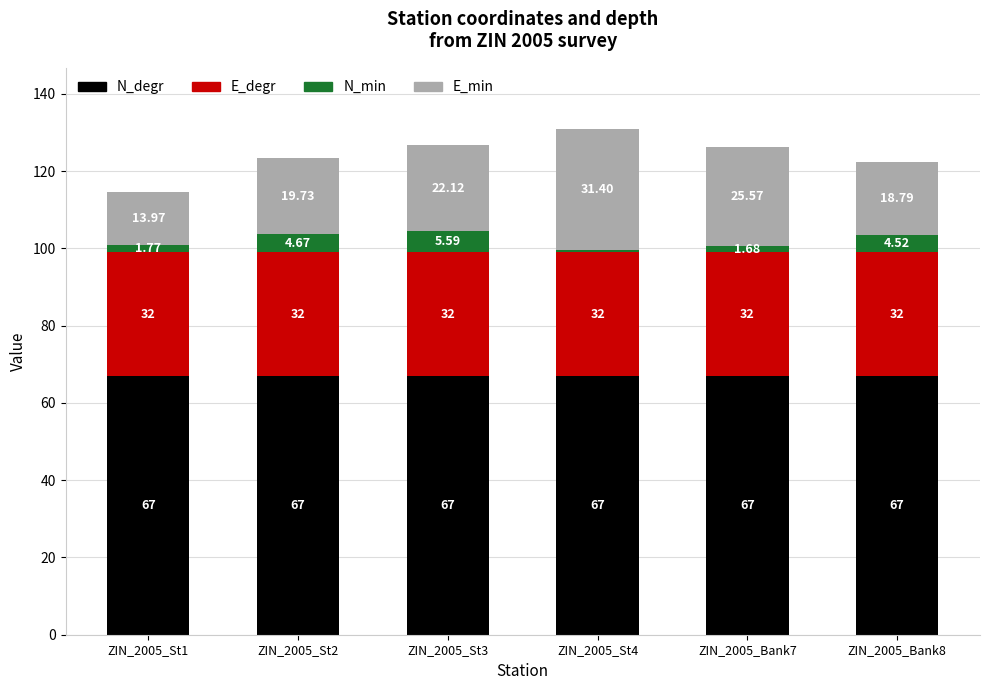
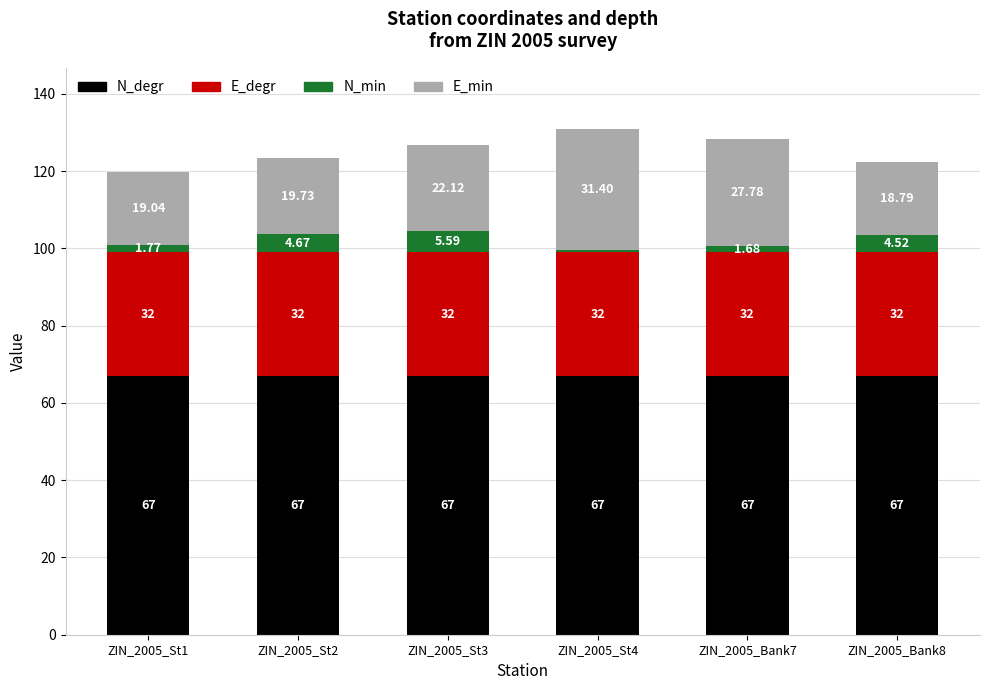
E_min, ZIN_2005_St1: 13.97 -> 19.04
E_min, ZIN_2005_Bank7: 25.57 -> 27.78
